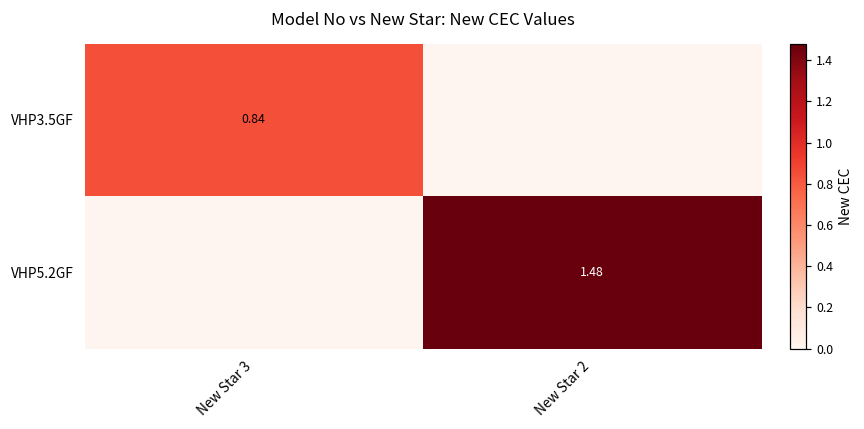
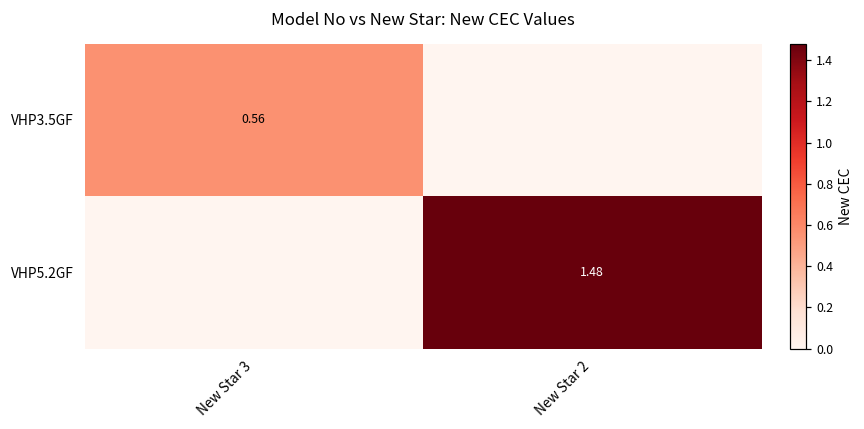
VHP3.5GF, New Star 3: 0.84 -> 0.56
